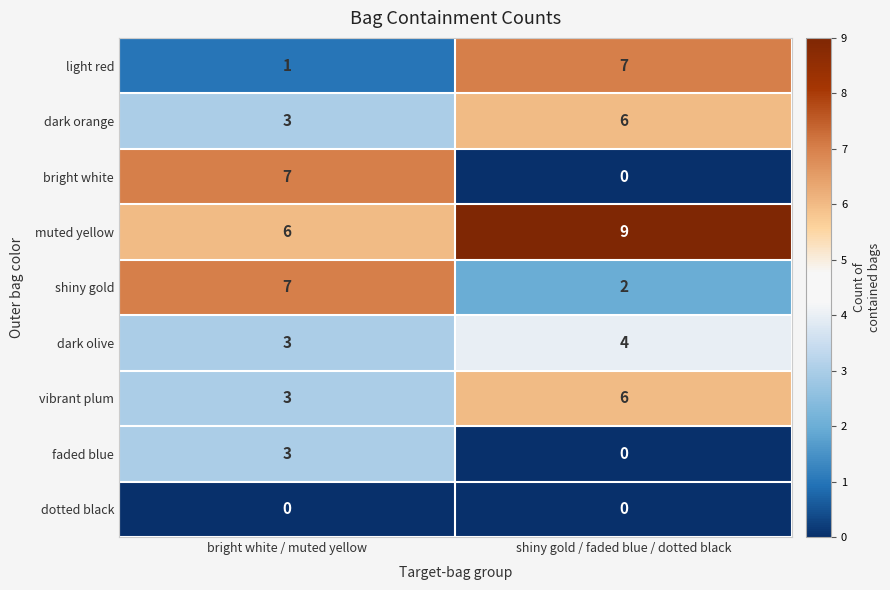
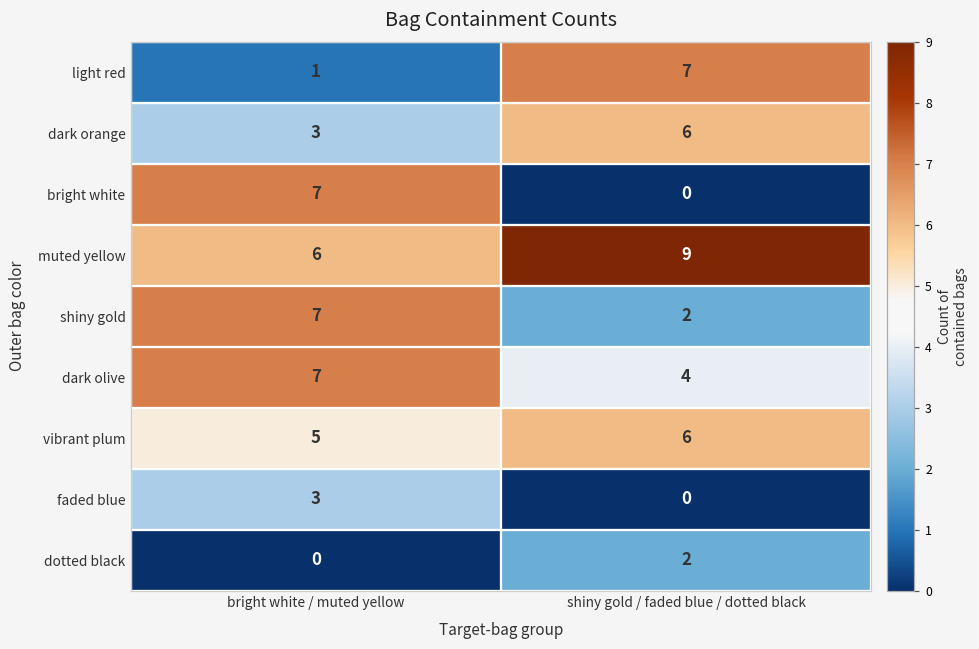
dark olive, bright white / muted yellow: 3 -> 7
vibrant plum, bright white / muted yellow: 3 -> 5
dotted black, shiny gold / faded blue / dotted black: 0 -> 2
